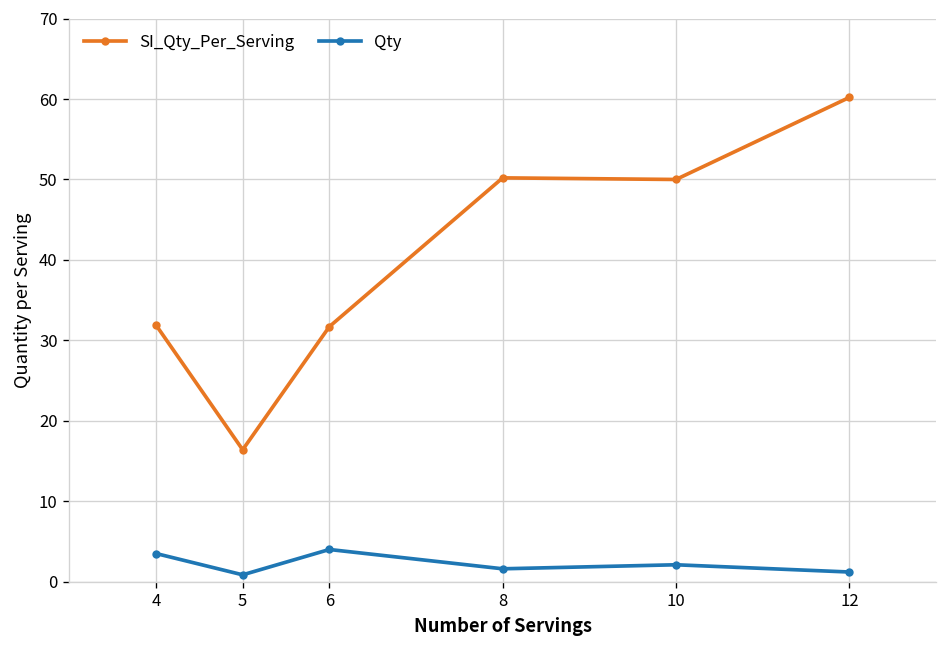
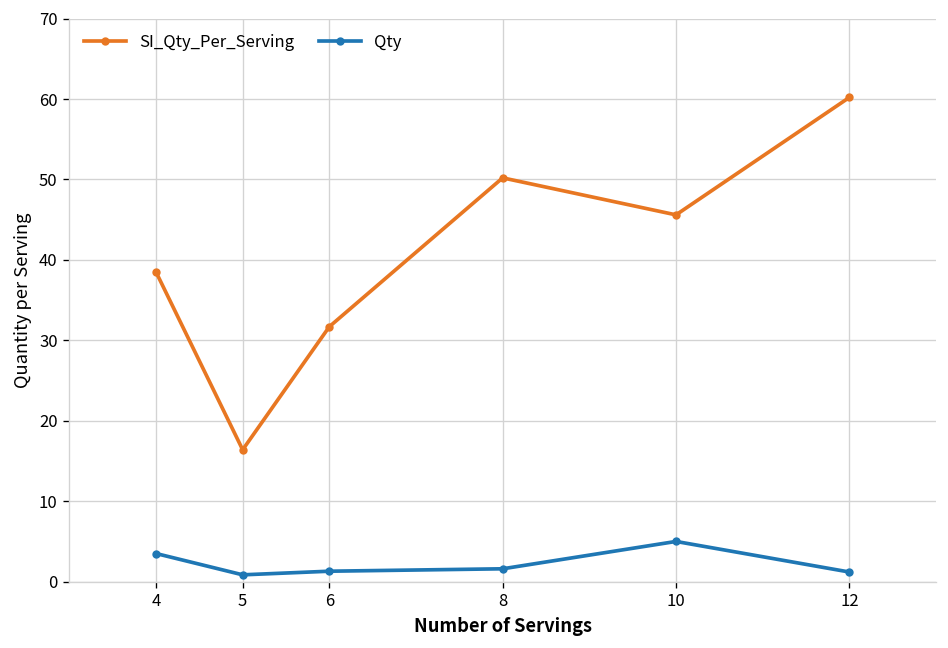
SI_Qty_Per_Serving, 4: 32 -> 39
Qty, 6: 4 -> 1
SI_Qty_Per_Serving, 10: 50 -> 46
Qty, 10: 2 -> 5
